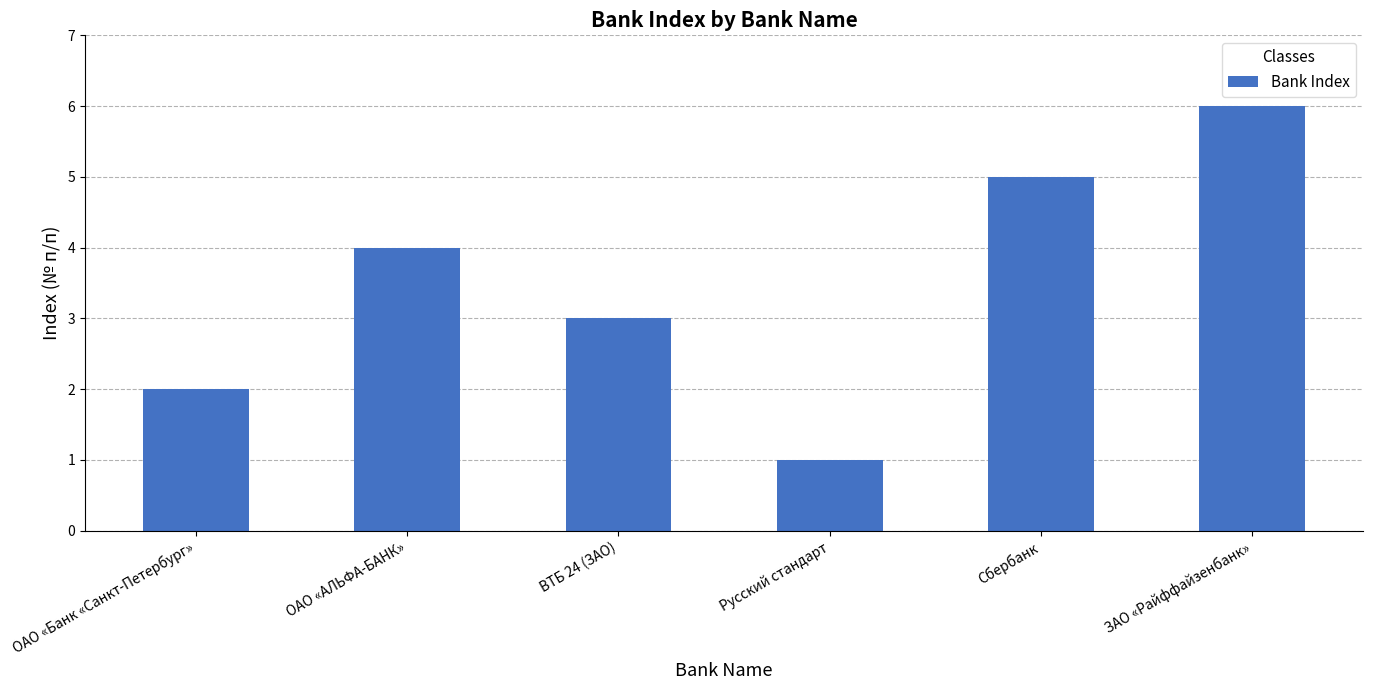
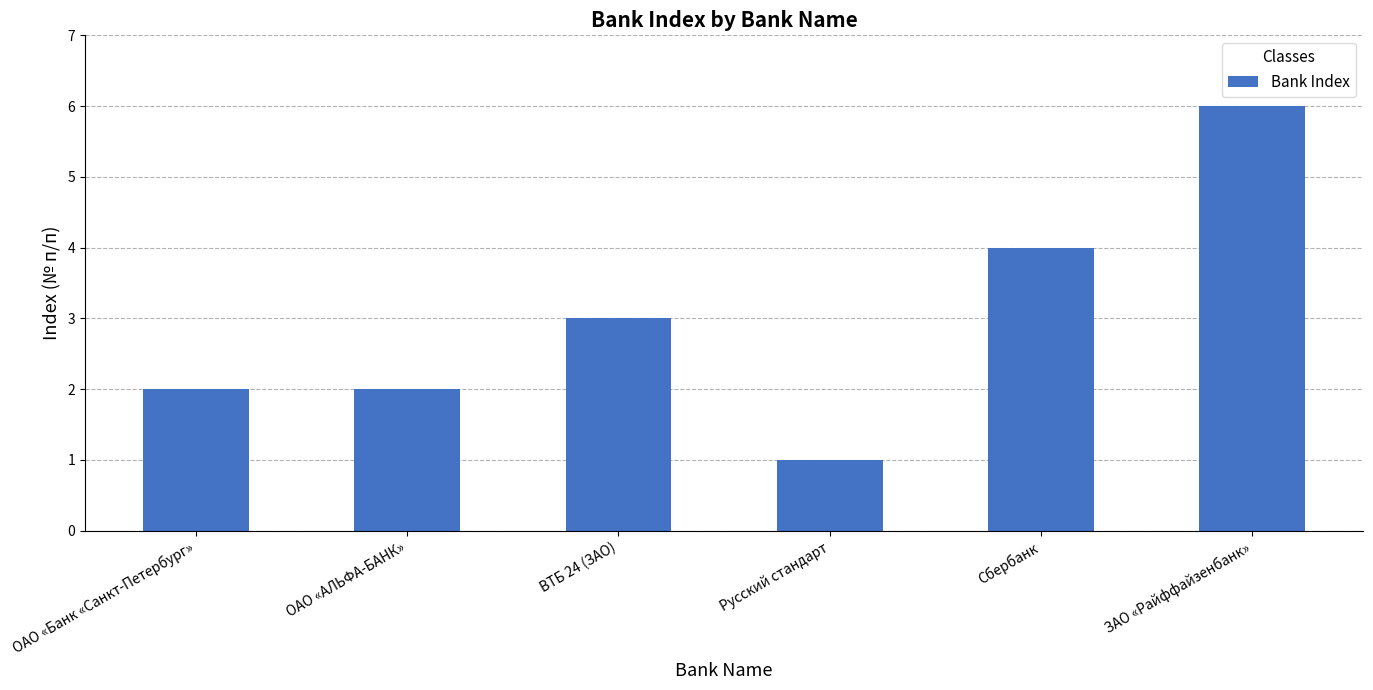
ОАО «АЛЬФА-БАНК»: 4 -> 2
Сбербанк: 5 -> 4
